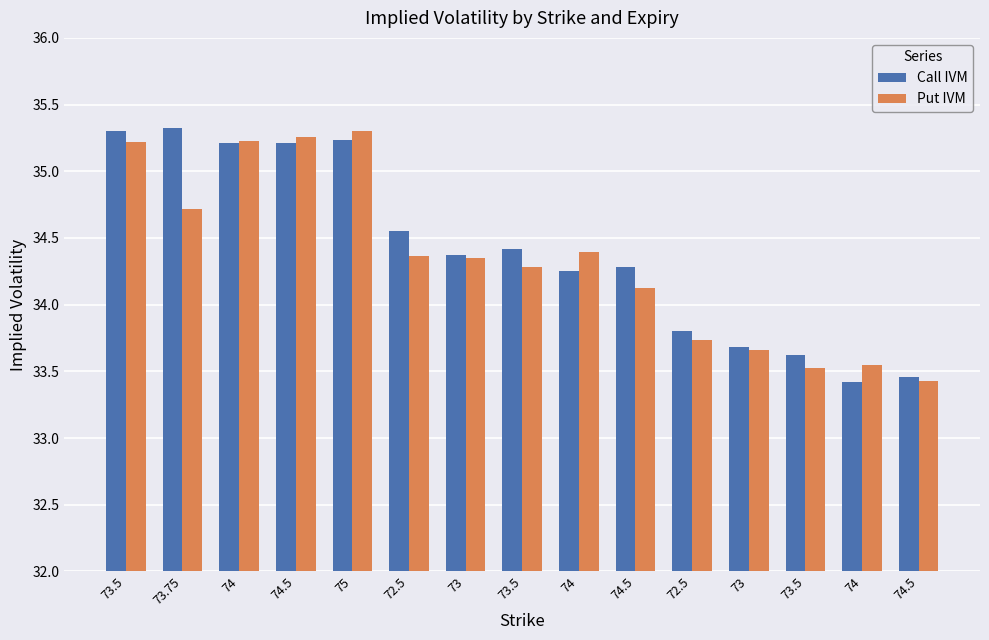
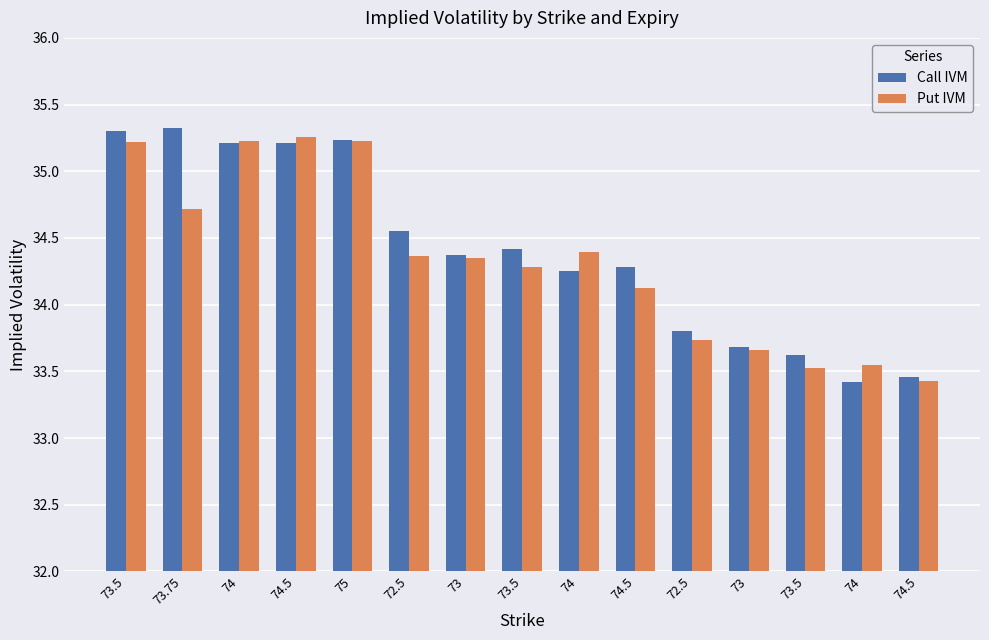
Put IVM, 75: 35.31 -> 35.22
